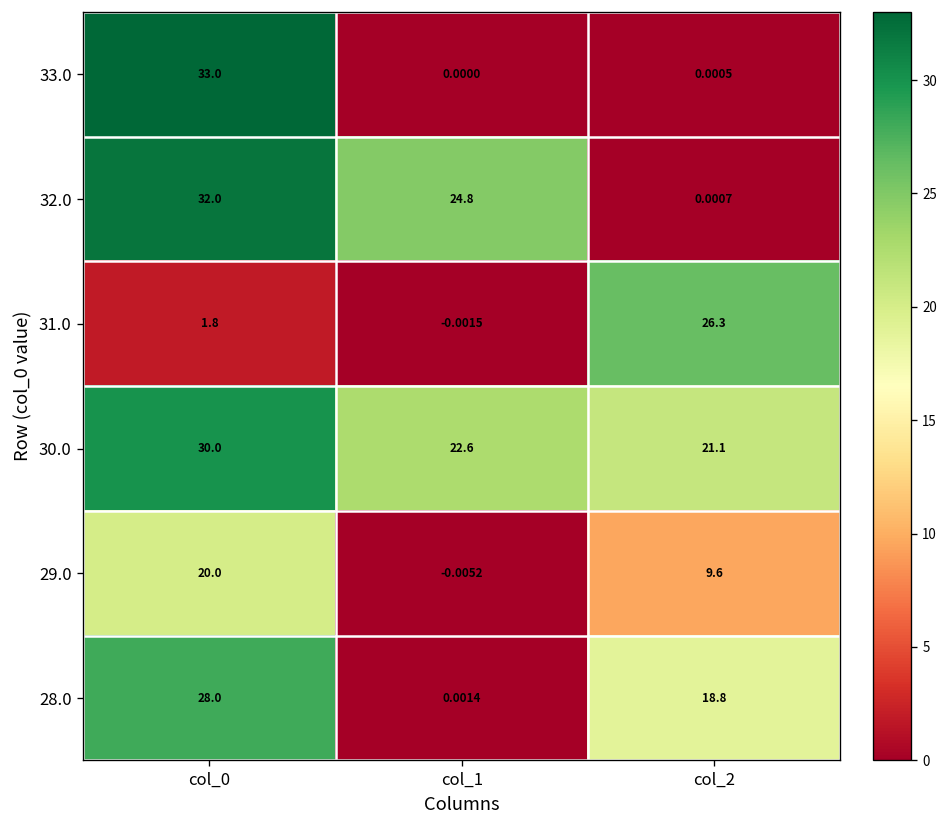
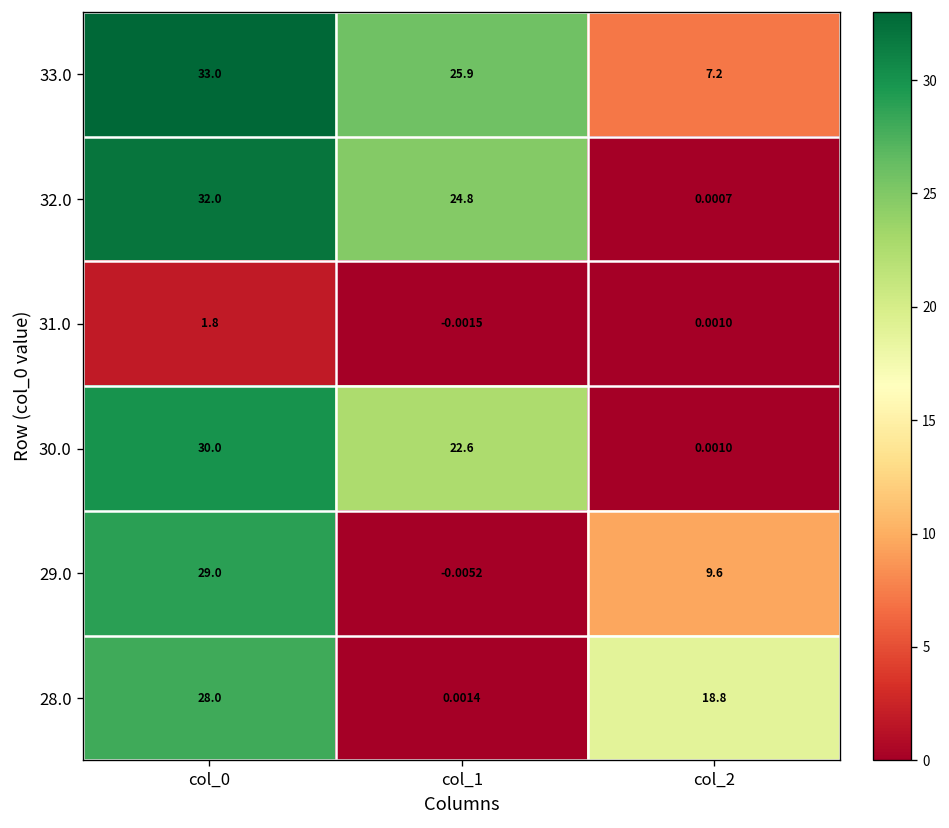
33.0, col_1: 0.0000 -> 25.9
33.0, col_2: 0.0005 -> 7.2
31.0, col_2: 26.3 -> 0.0010
30.0, col_2: 21.1 -> 0.0010
29.0, col_0: 20.0 -> 29.0
